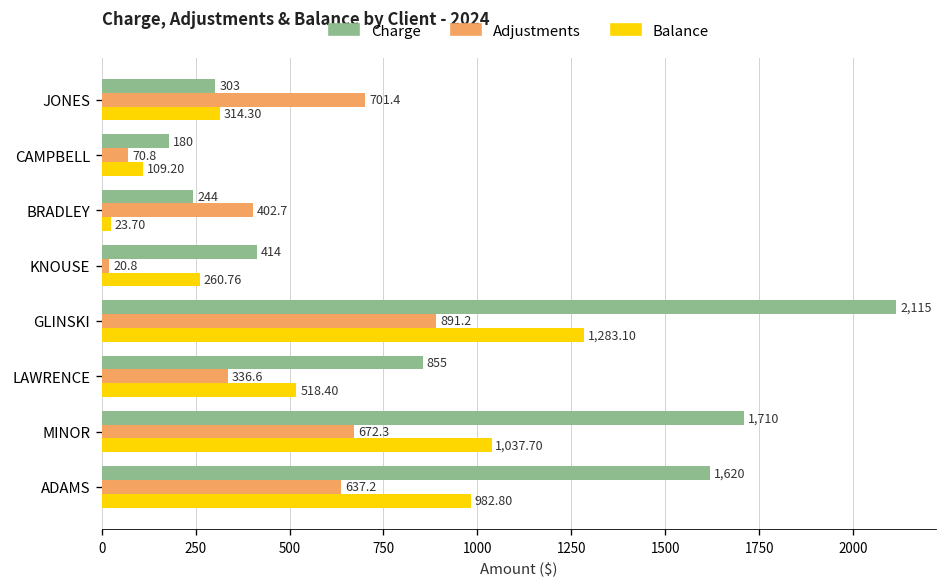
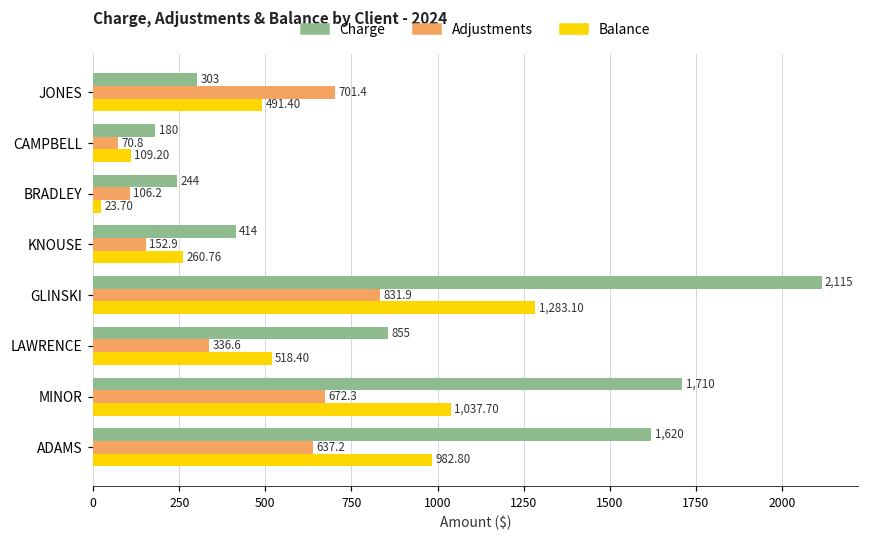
Balance, JONES: 314.30 -> 491.40
Adjustments, BRADLEY: 402.7 -> 106.2
Adjustments, KNOUSE: 20.8 -> 152.9
Adjustments, GLINSKI: 891.2 -> 831.9
